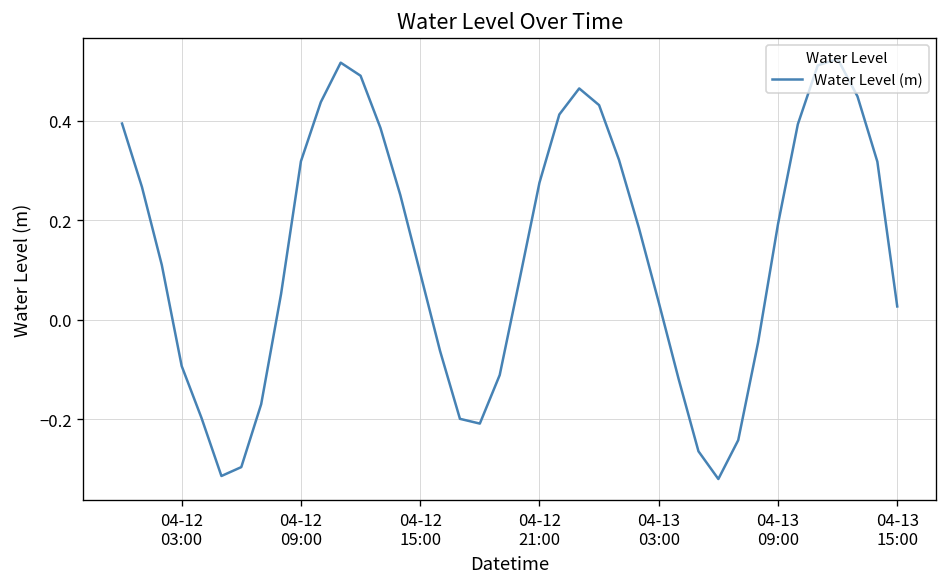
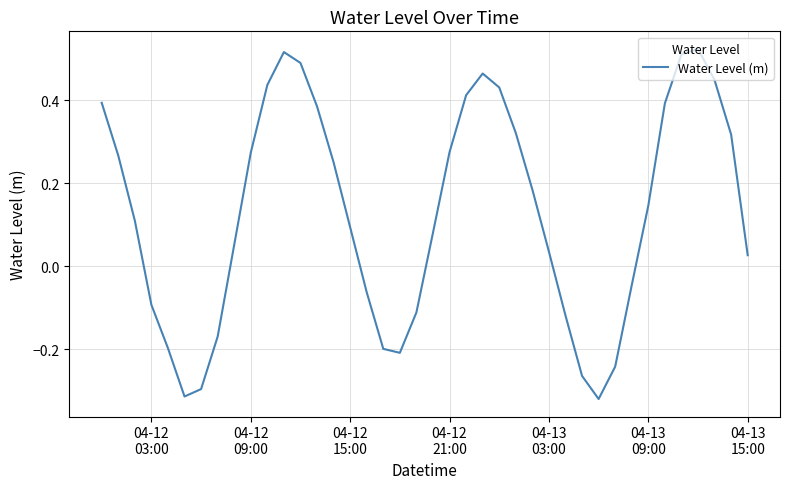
04-12 09:00: 0.32 -> 0.27
04-13 09:00: 0.19 -> 0.15
